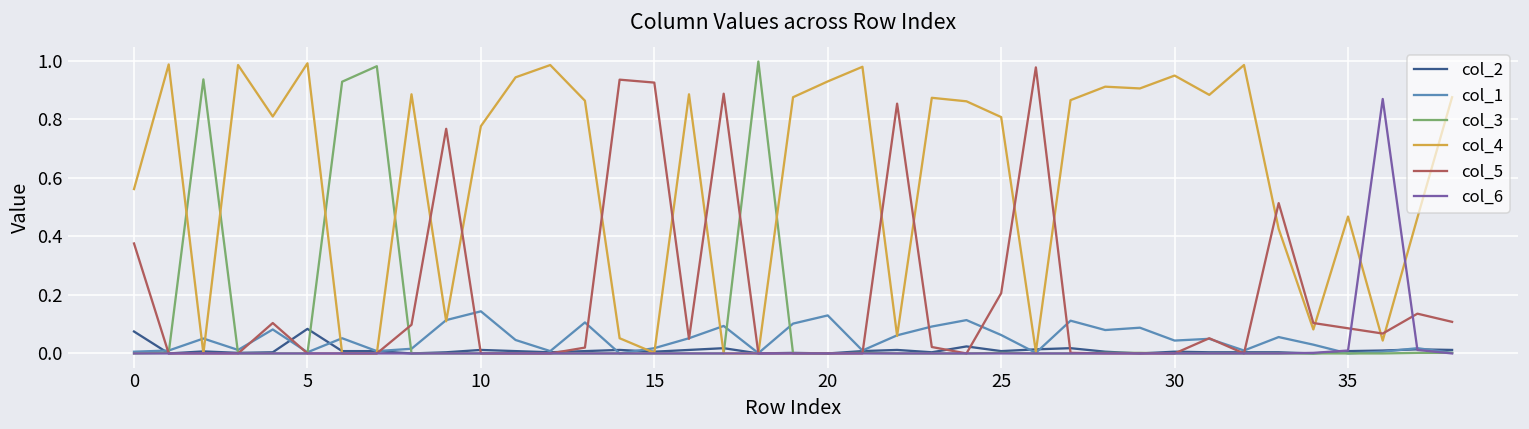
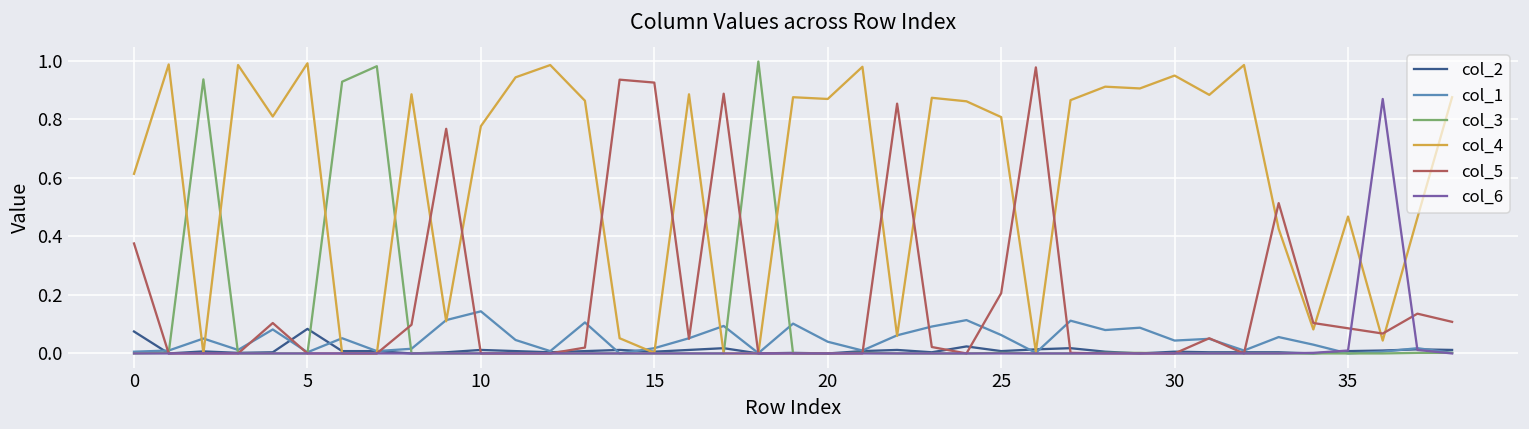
col_4, 0: 0.56 -> 0.61
col_1, 20: 0.13 -> 0.04
col_4, 20: 0.93 -> 0.87
